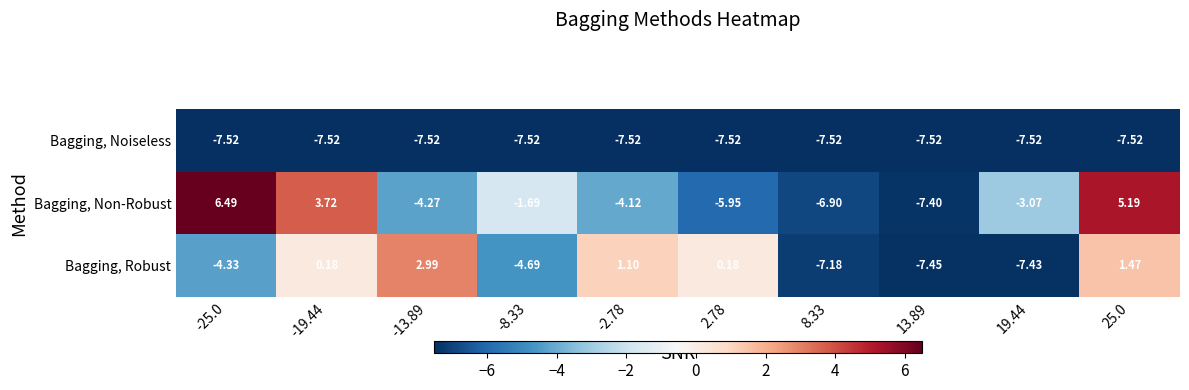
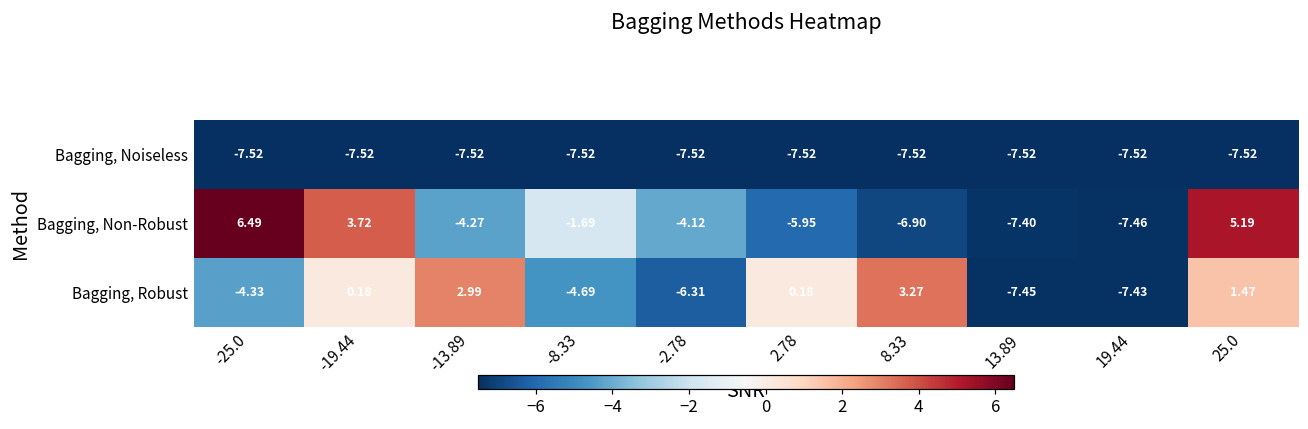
Bagging, Non-Robust, 19.44: -3.07 -> -7.46
Bagging, Robust, -2.78: 1.10 -> -6.31
Bagging, Robust, 8.33: -7.18 -> 3.27
